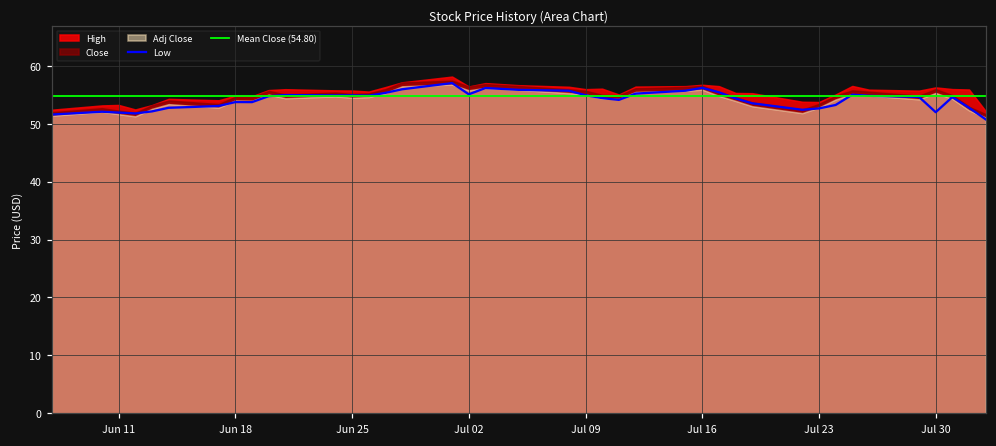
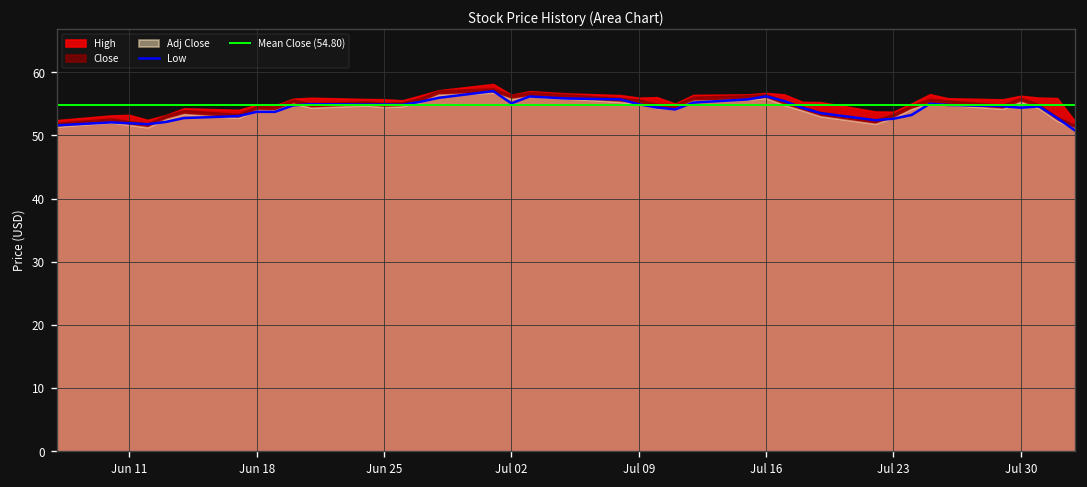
Low, Jul 30: 52 -> 54
